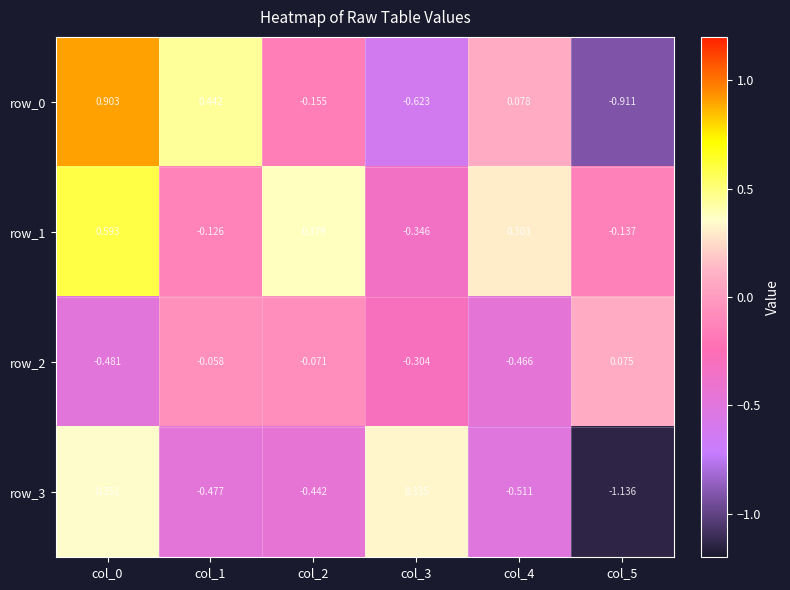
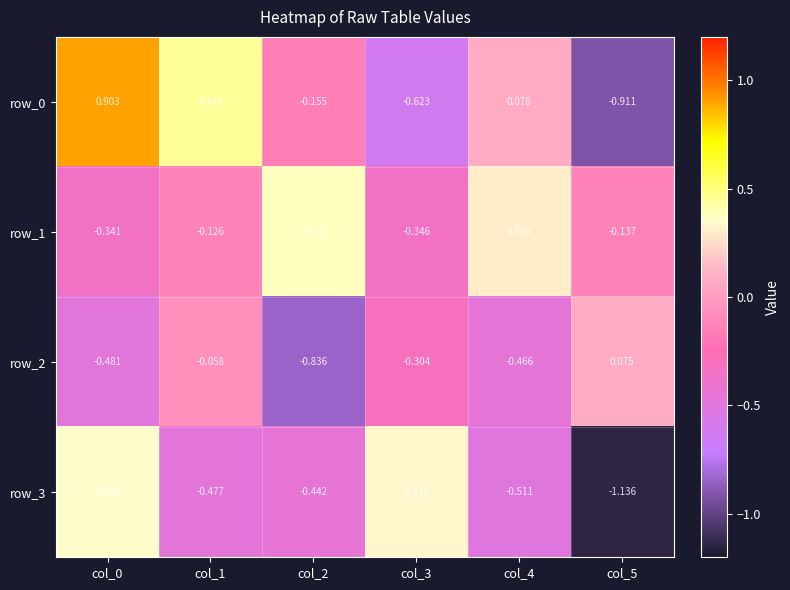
row_1, col_0: 0.593 -> -0.341
row_2, col_2: -0.071 -> -0.836
